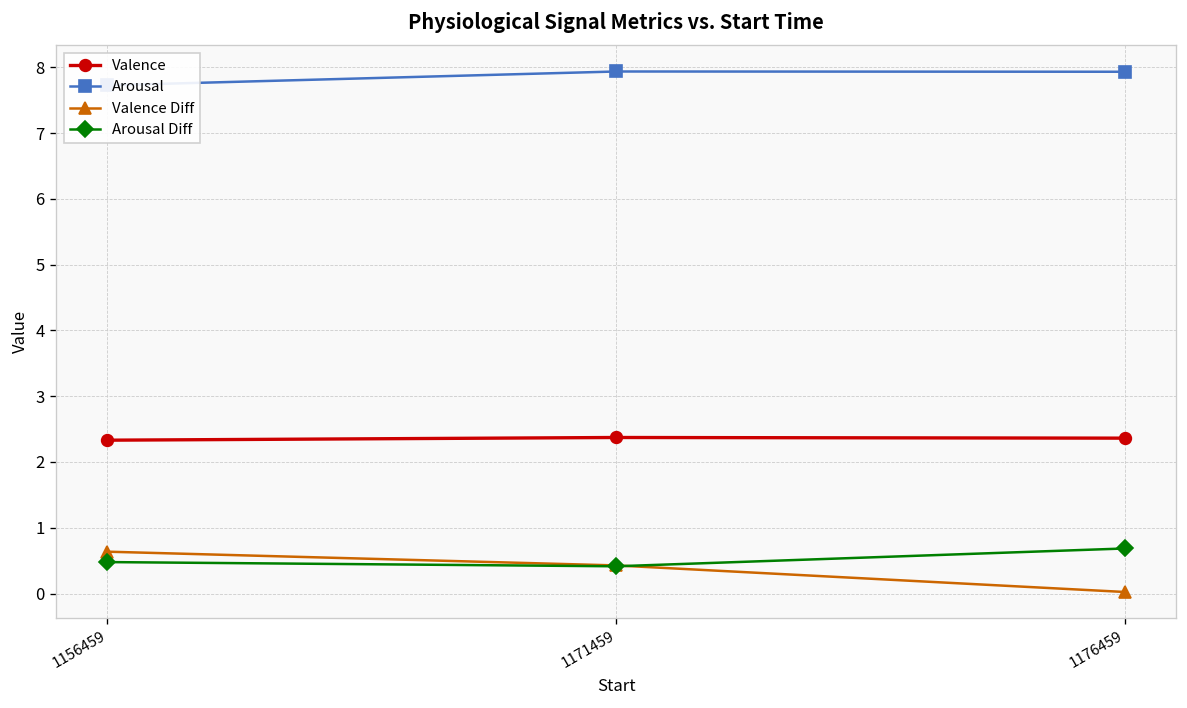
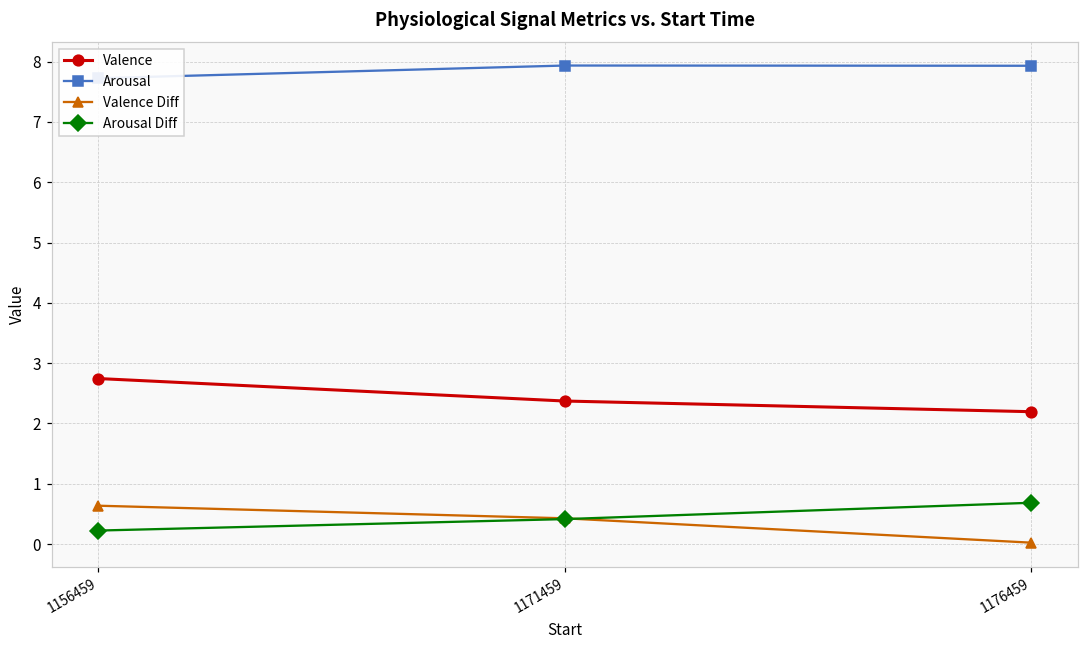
Valence, 1156459: 2.3 -> 2.7
Arousal Diff, 1156459: 0.5 -> 0.2
Valence, 1176459: 2.4 -> 2.2
